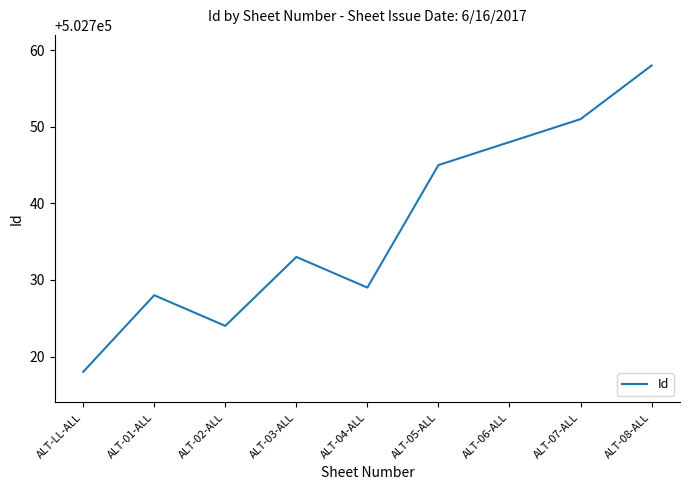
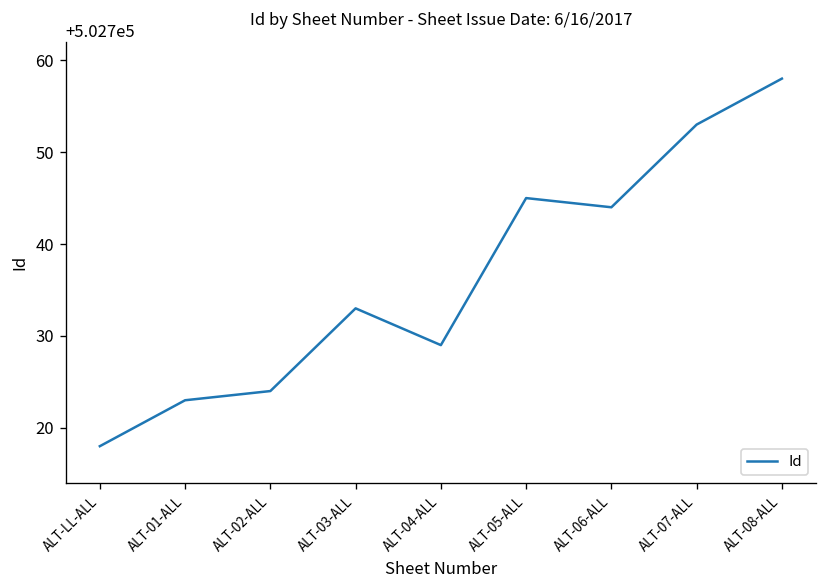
ALT-01-ALL: 502728 -> 502723
ALT-06-ALL: 502748 -> 502744
ALT-07-ALL: 502751 -> 502753
